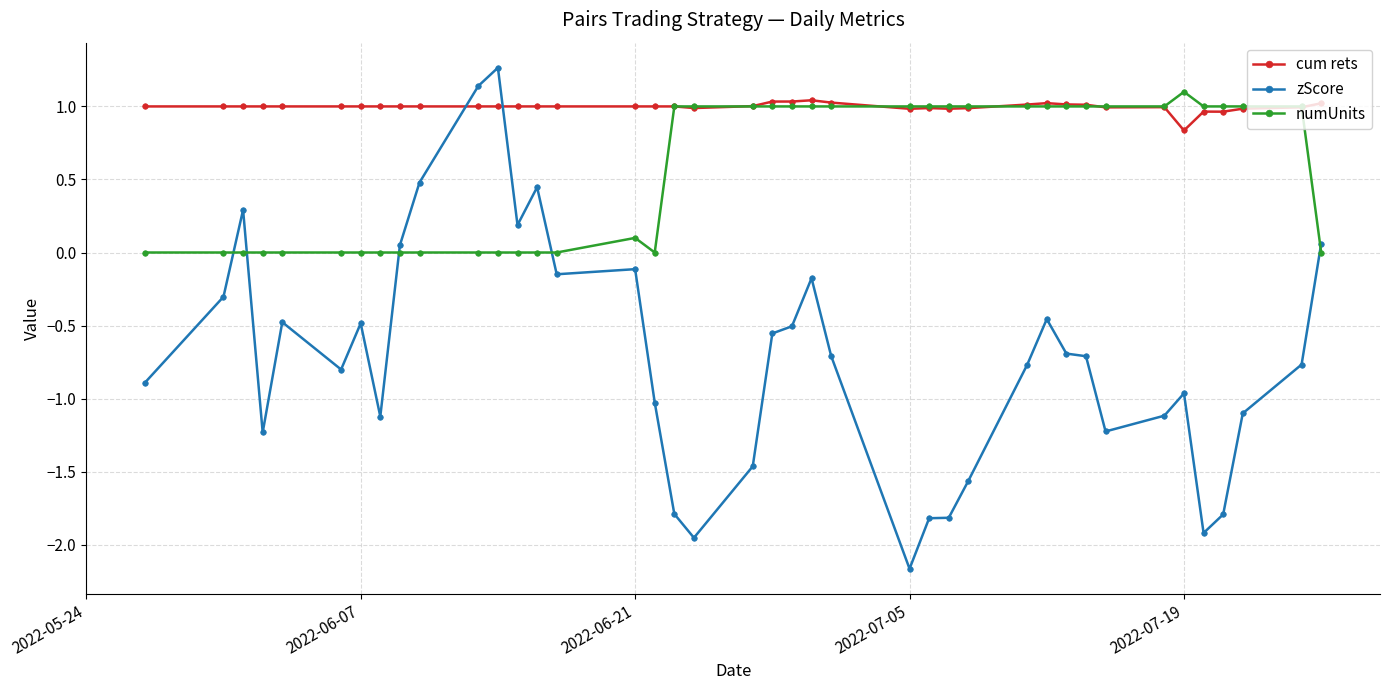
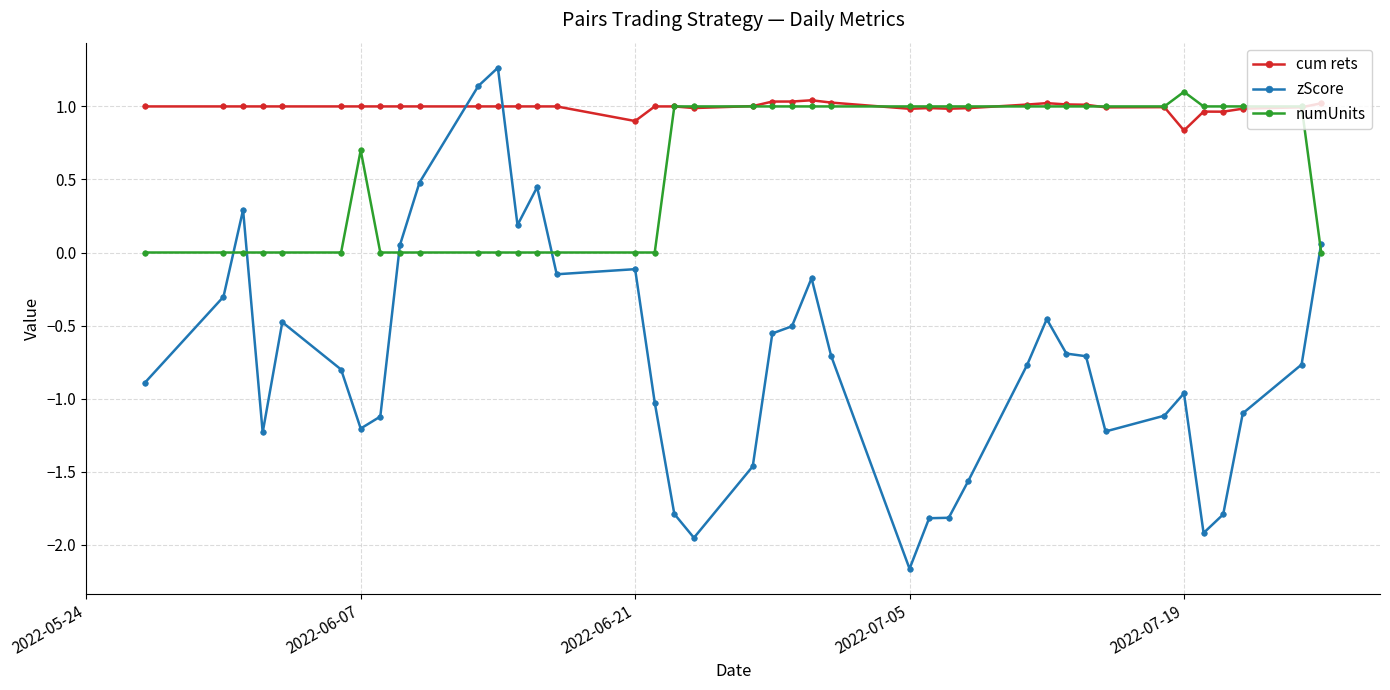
zScore, 2022-06-07: -0.49 -> -1.21
numUnits, 2022-06-07: 0.0 -> 0.7
cum rets, 2022-06-21: 1.0 -> 0.9
numUnits, 2022-06-21: 0.1 -> 0.0
